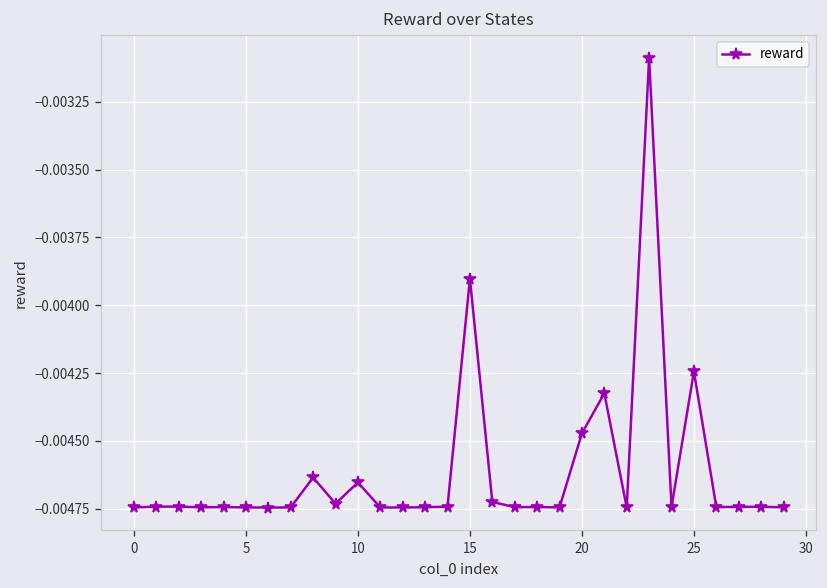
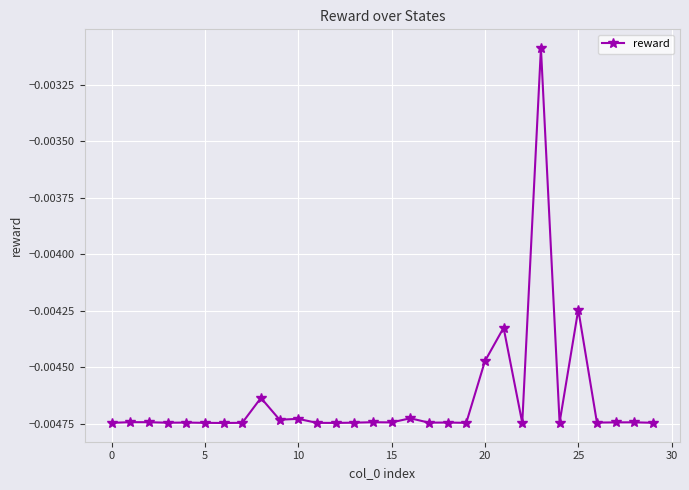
10: -0.00465 -> -0.00473
15: -0.00390 -> -0.00474
